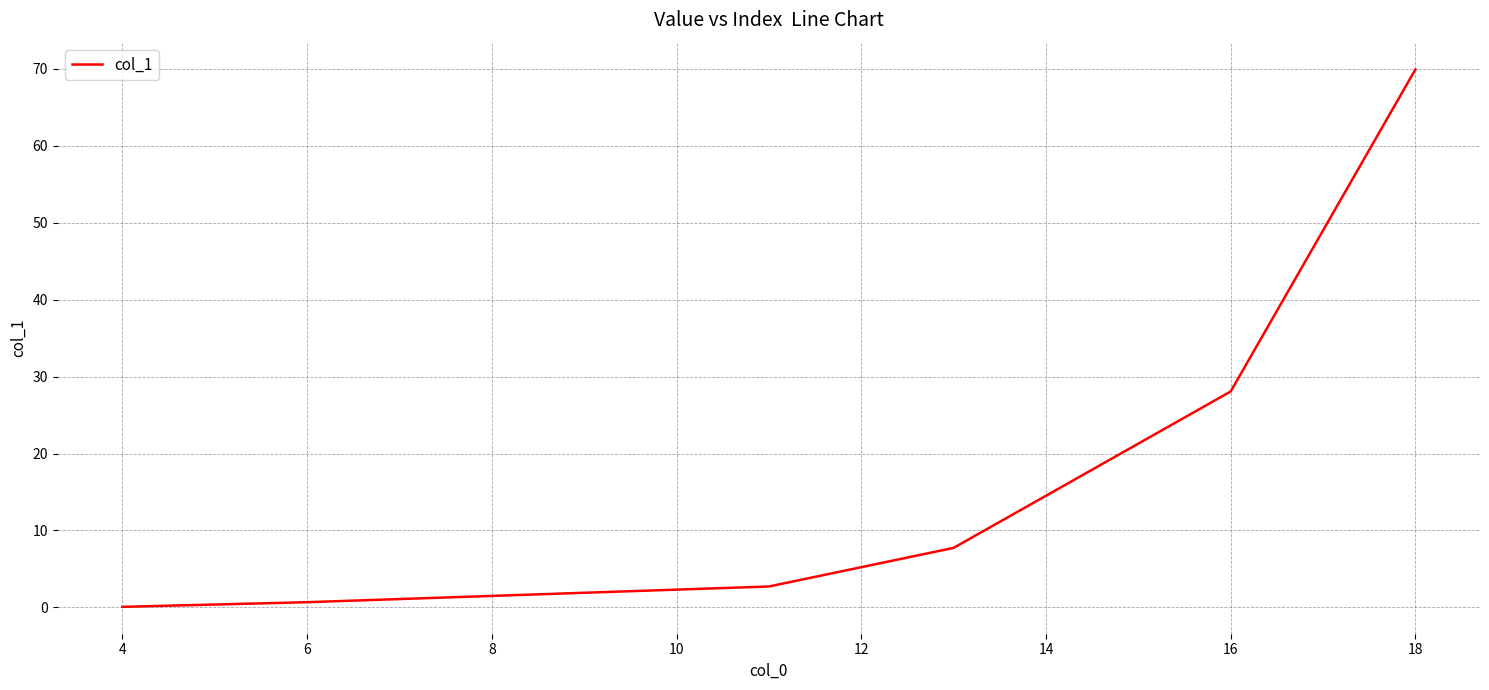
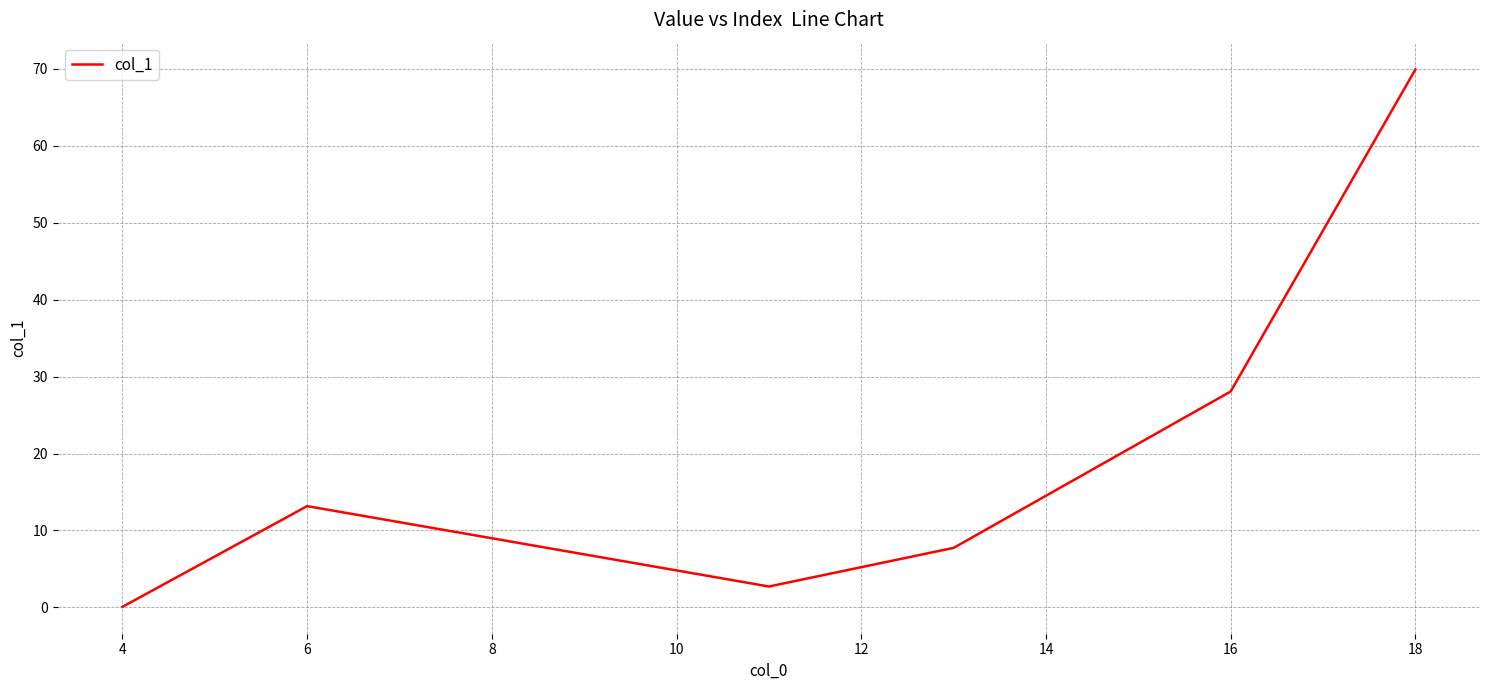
6: 1 -> 13
